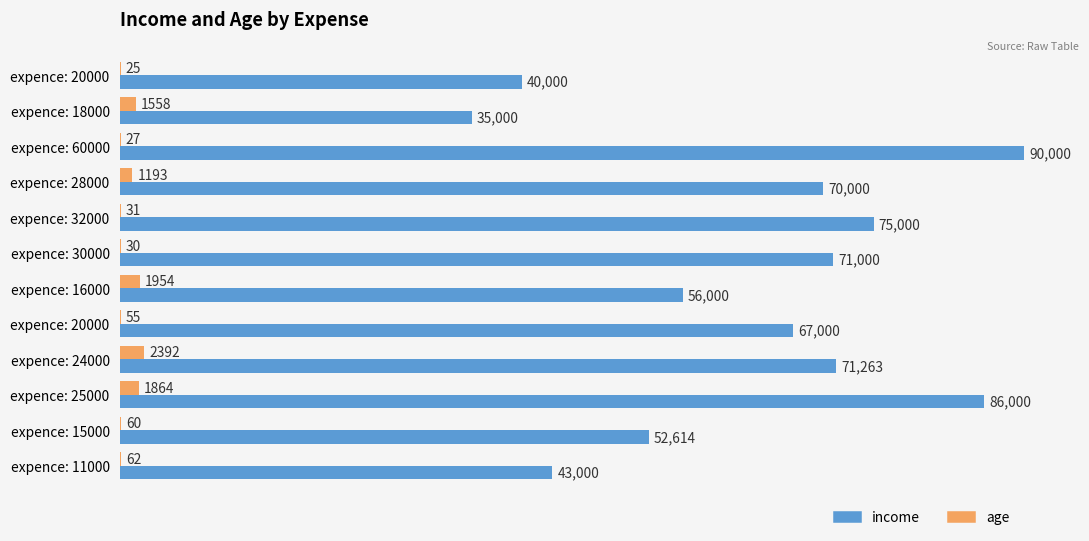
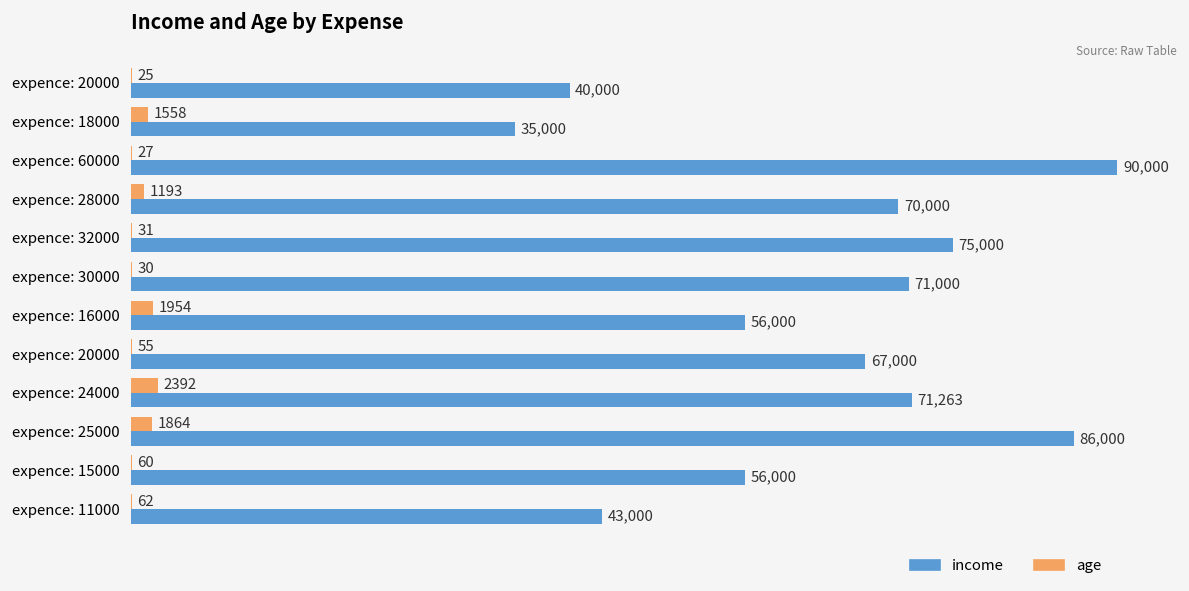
income, expence: 15000: 52,614 -> 56,000
